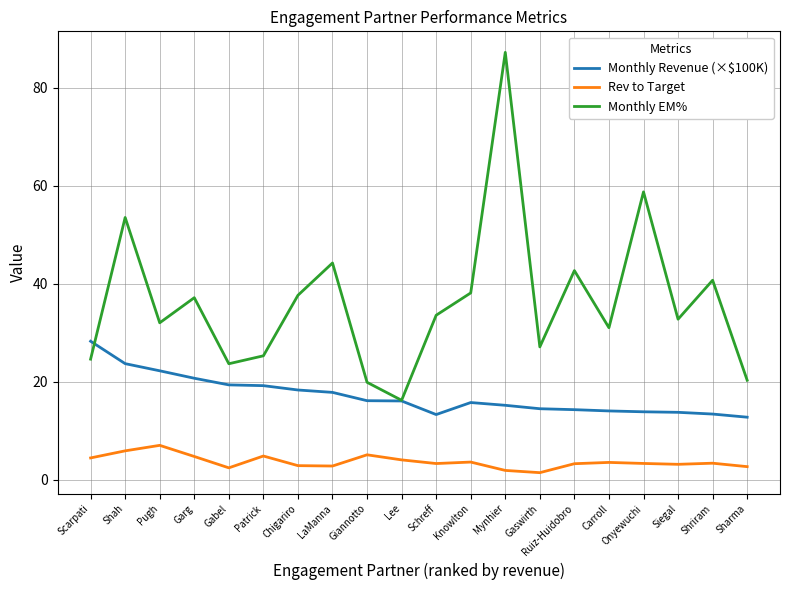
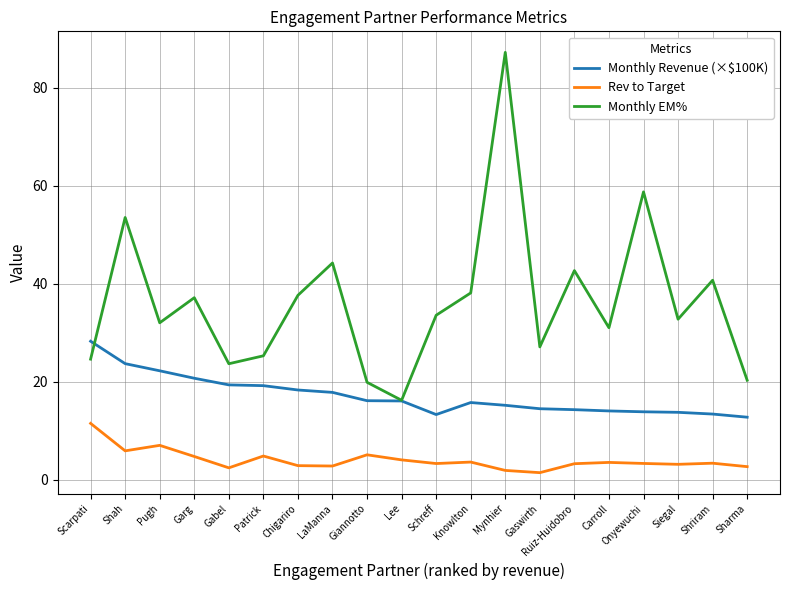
Rev to Target, Scarpati: 4 -> 12
